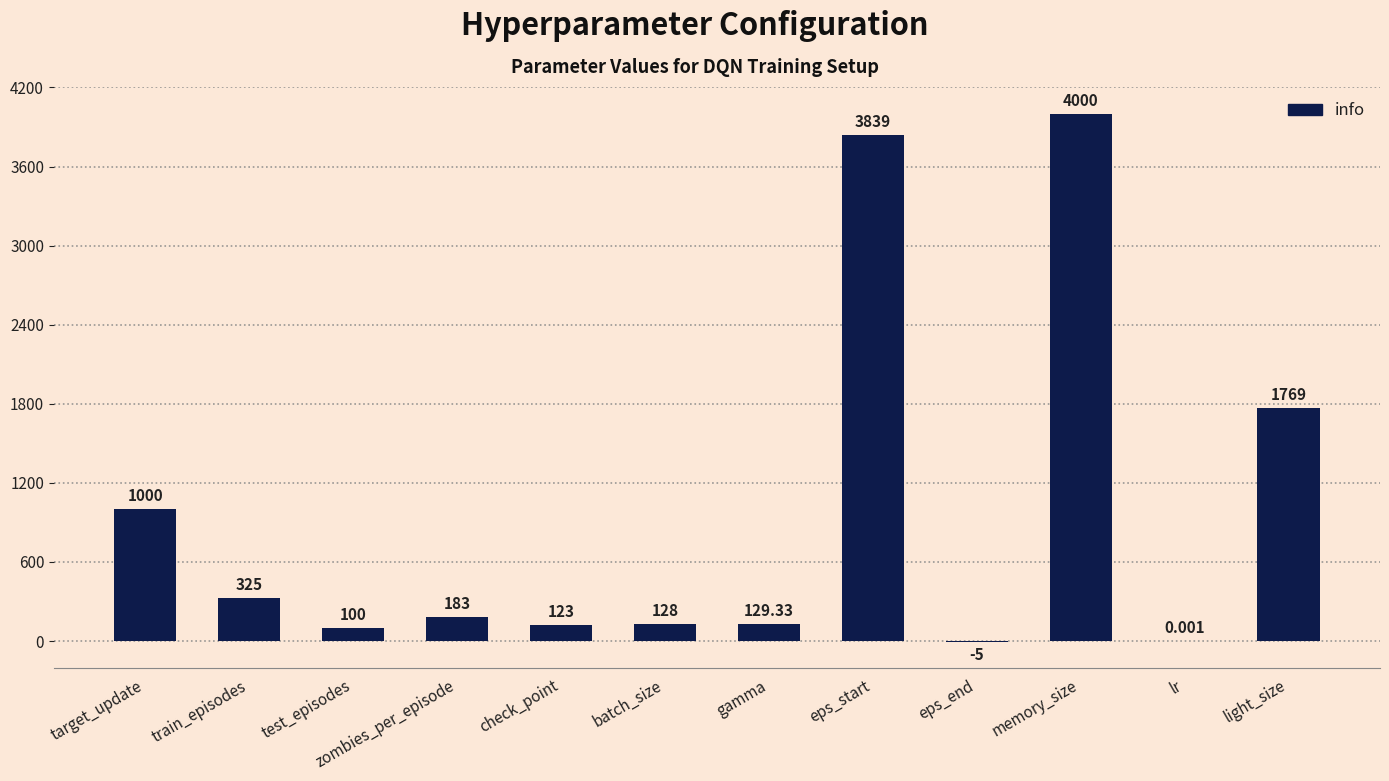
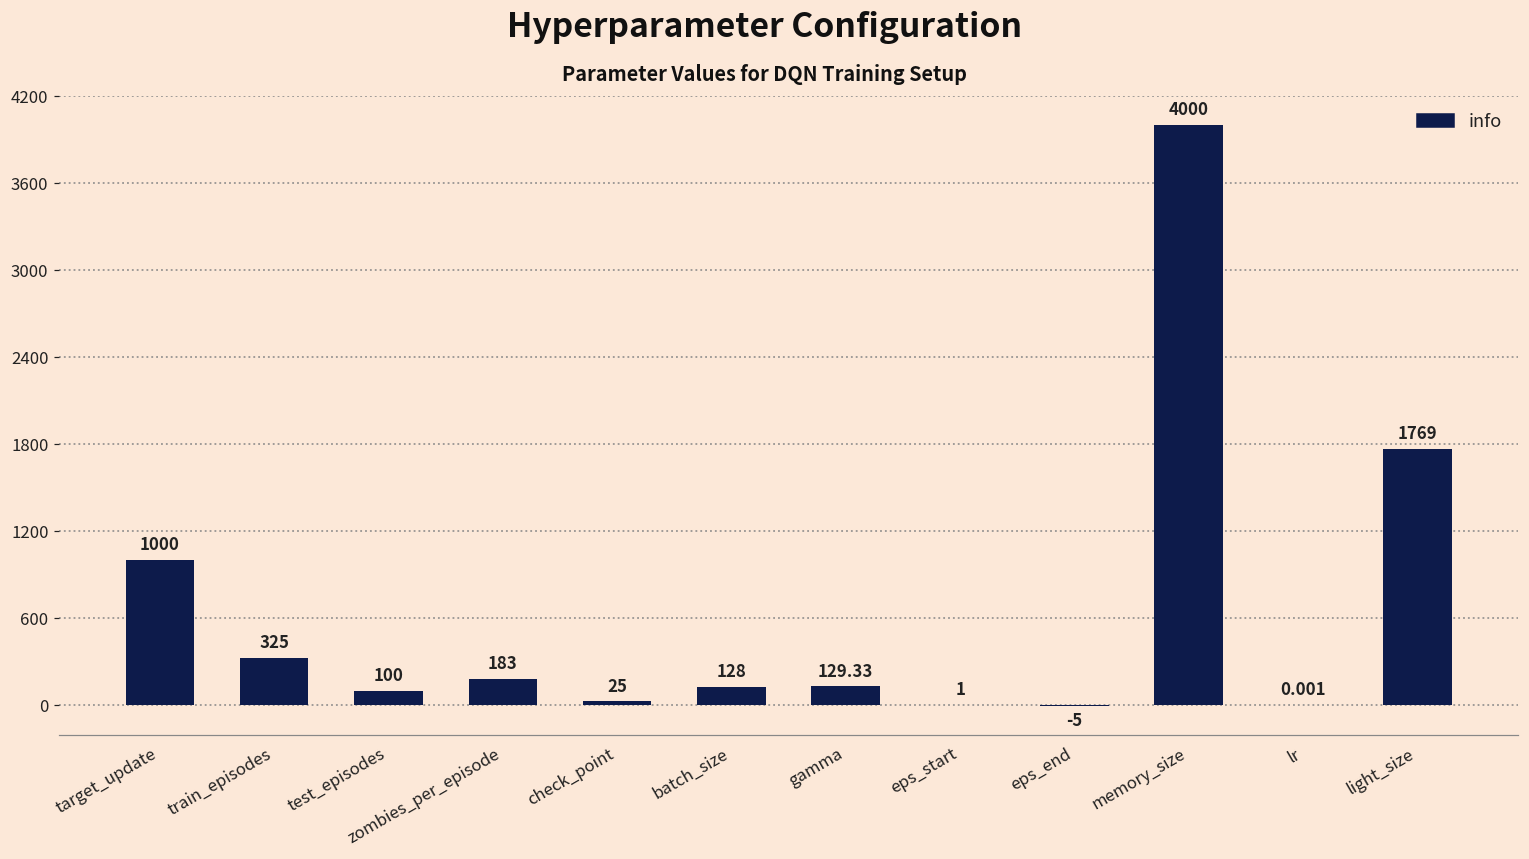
check_point: 123 -> 25
eps_start: 3839 -> 1
